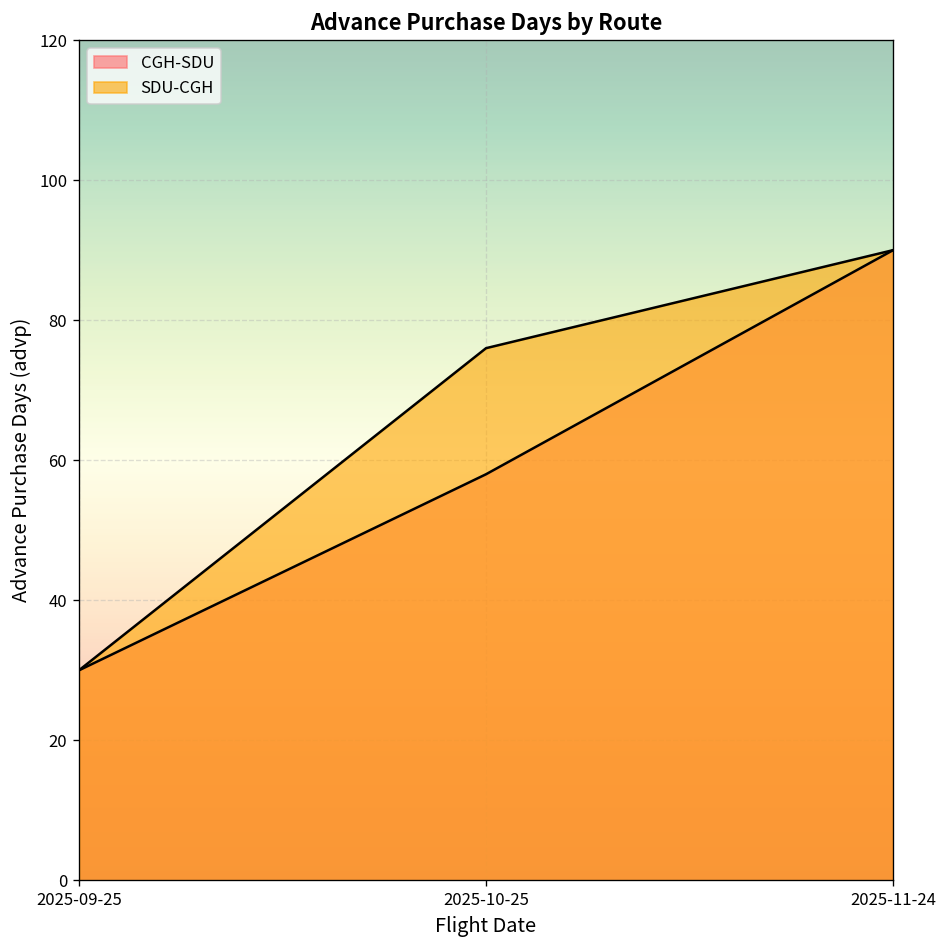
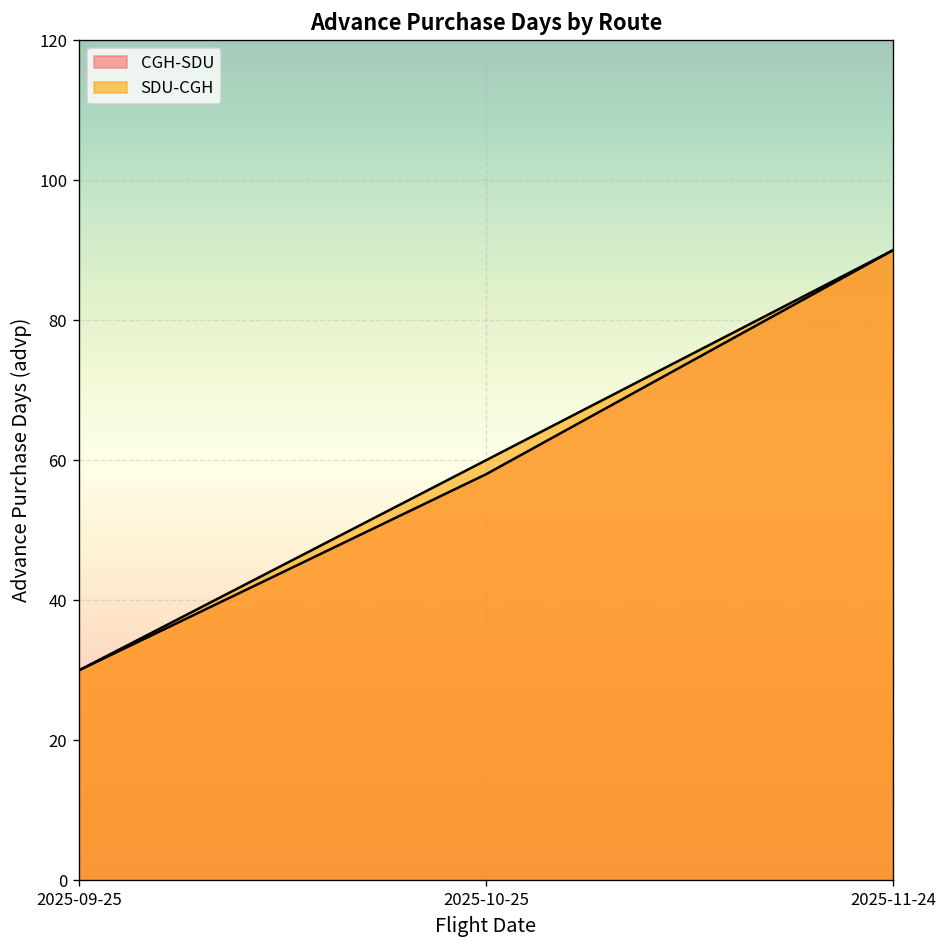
SDU-CGH, 2025-10-25: 76 -> 60
